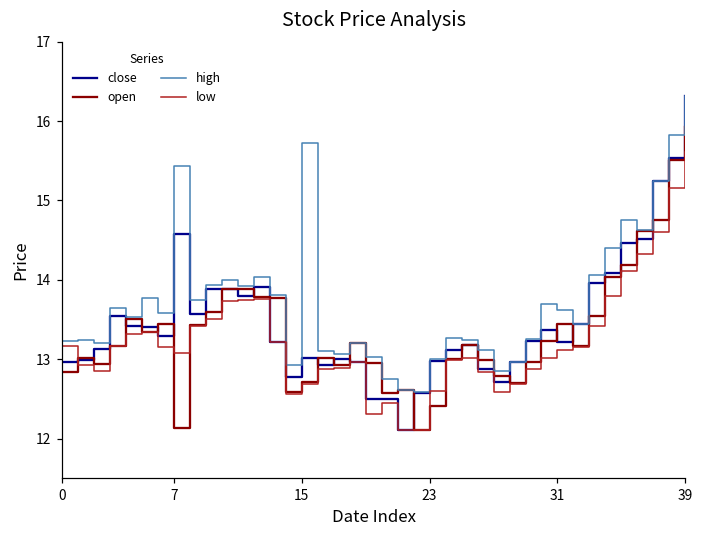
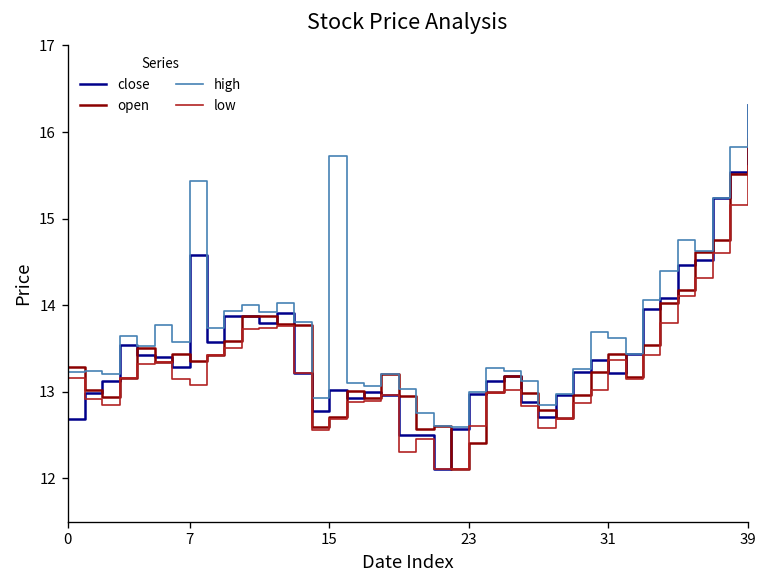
close, 0: 13.0 -> 12.7
open, 0: 12.8 -> 13.3
open, 7: 12.1 -> 13.4
low, 31: 13.1 -> 13.4
